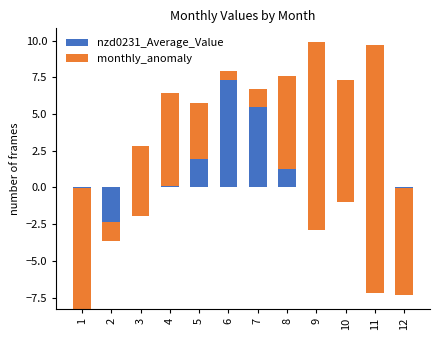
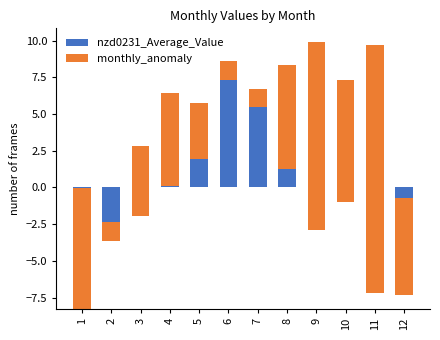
monthly_anomaly, 6: 0.6 -> 1.3
monthly_anomaly, 8: 6.3 -> 7.1
monthly_anomaly, 12: 7.3 -> 6.6
